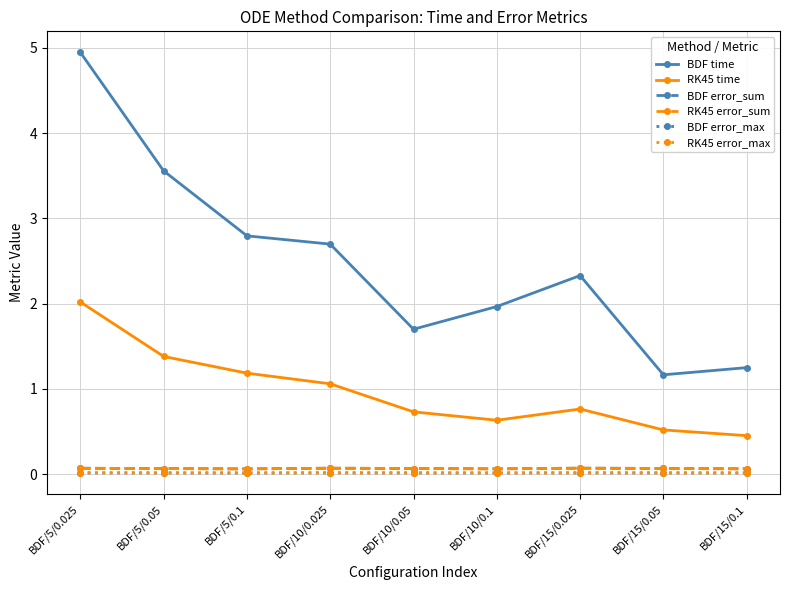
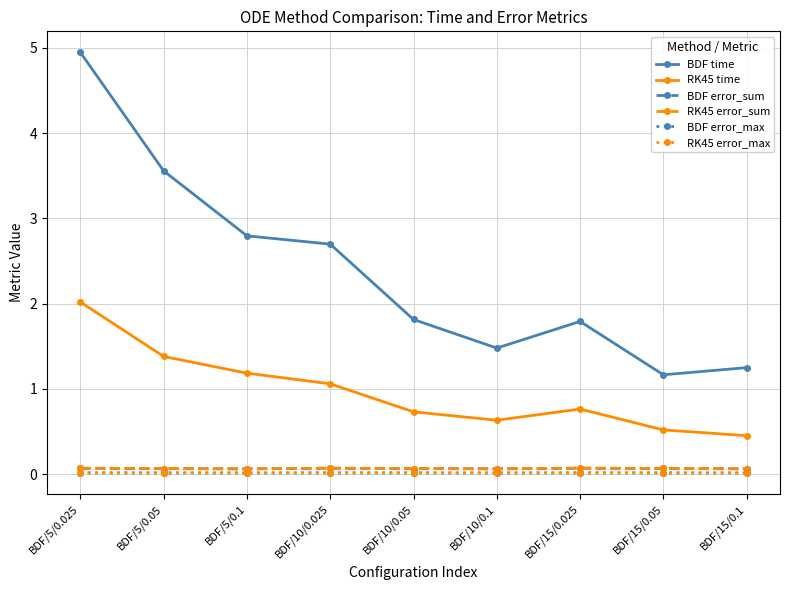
BDF time, BDF/10/0.05: 1.7 -> 1.8
BDF time, BDF/10/0.1: 2.0 -> 1.5
BDF time, BDF/15/0.025: 2.3 -> 1.8
